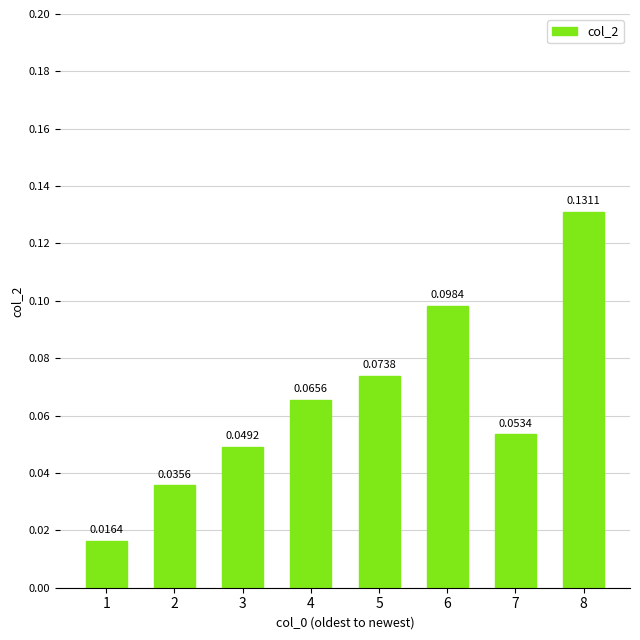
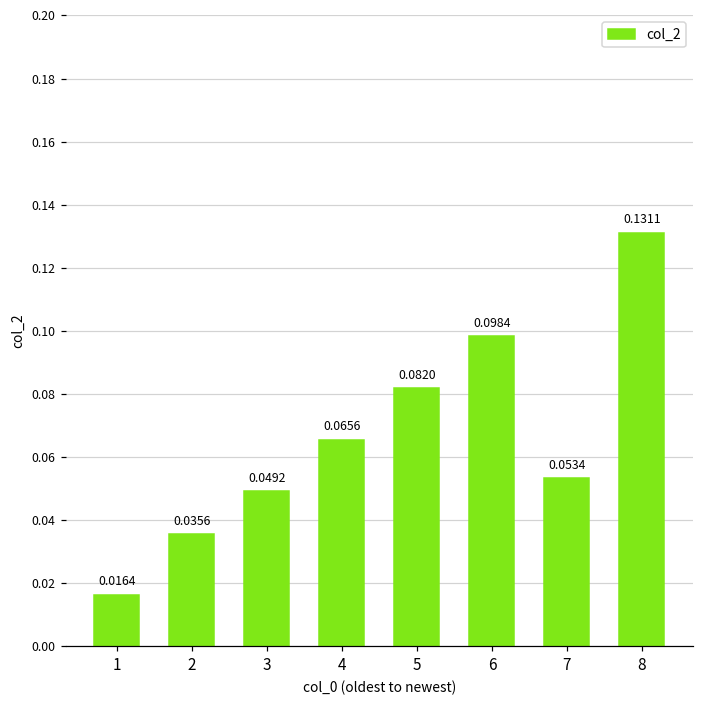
5: 0.0738 -> 0.0820
